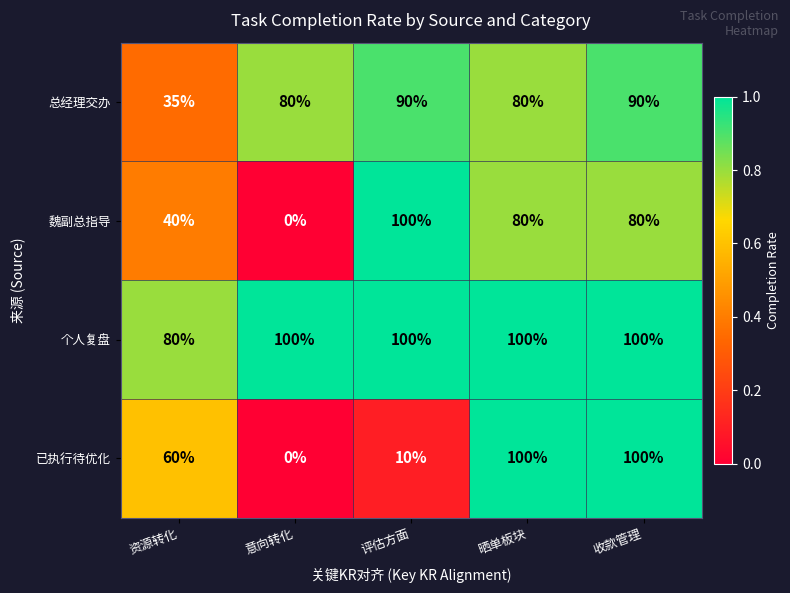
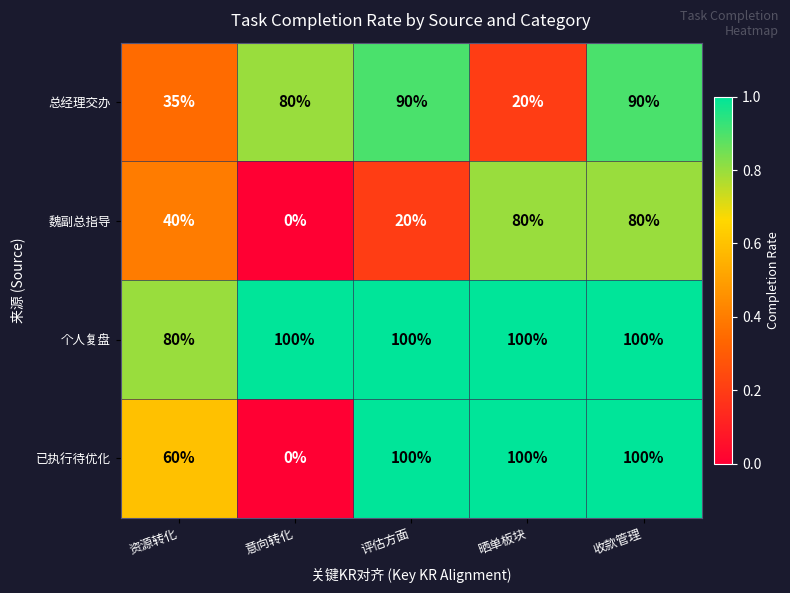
总经理交办, 晒单板块: 80% -> 20%
魏副总指导, 评估方面: 100% -> 20%
已执行待优化, 评估方面: 10% -> 100%
